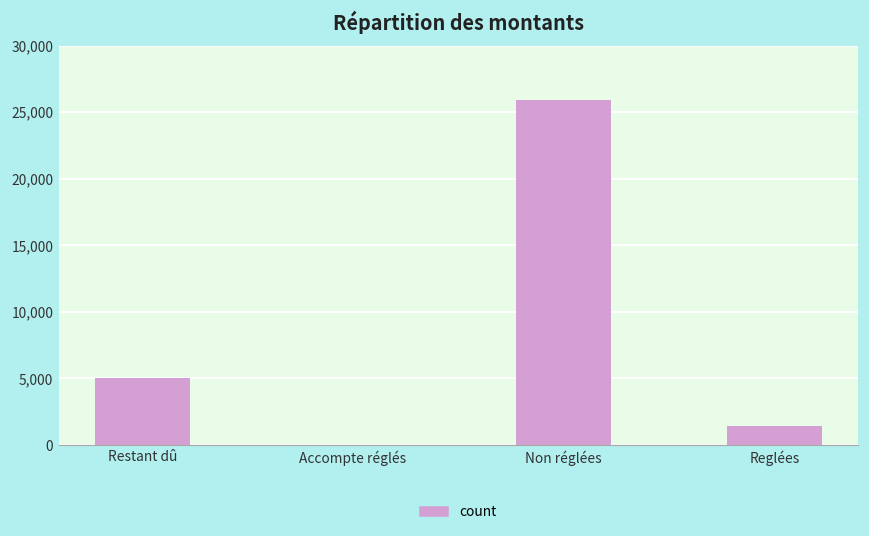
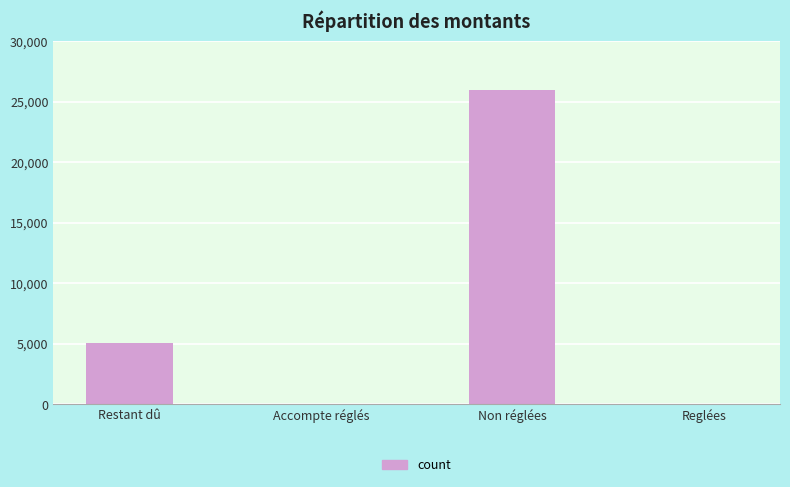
Reglées: 1,400 -> 0
